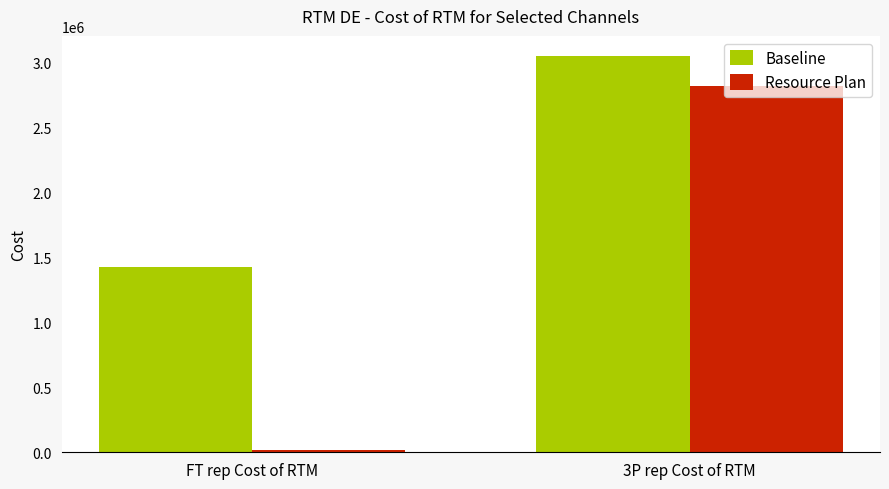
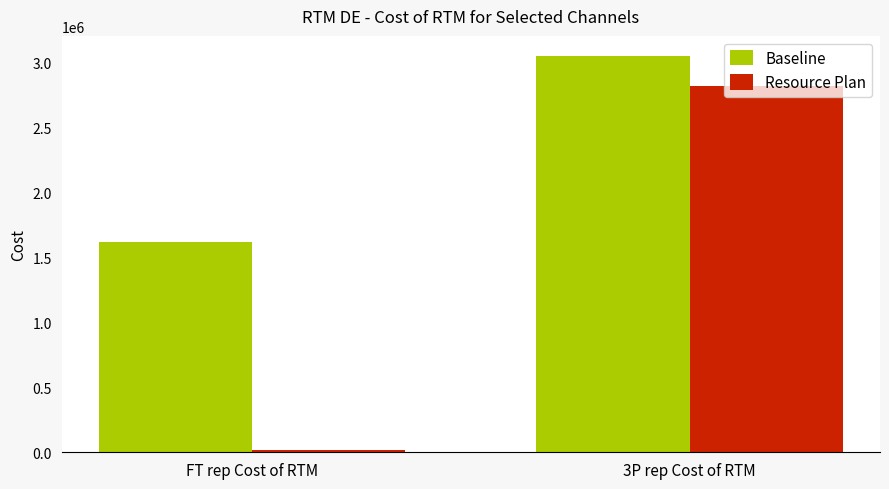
Baseline, FT rep Cost of RTM: 1430000 -> 1620000
